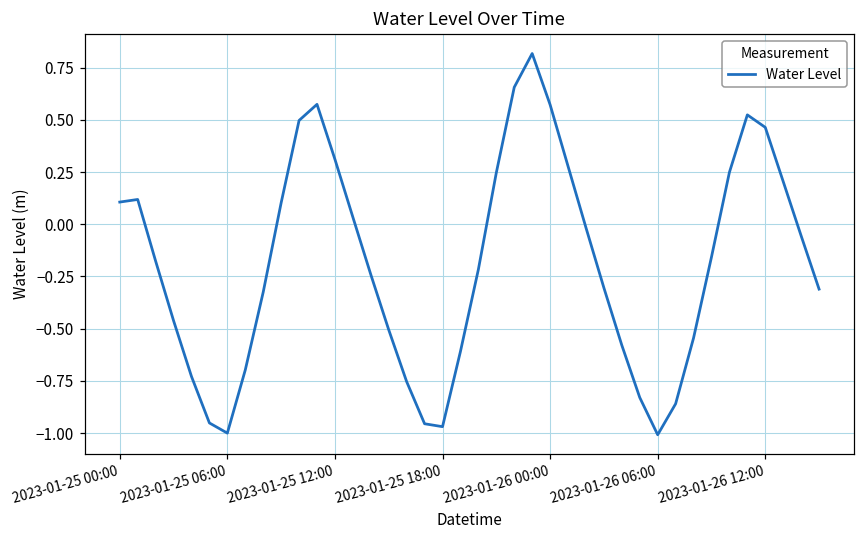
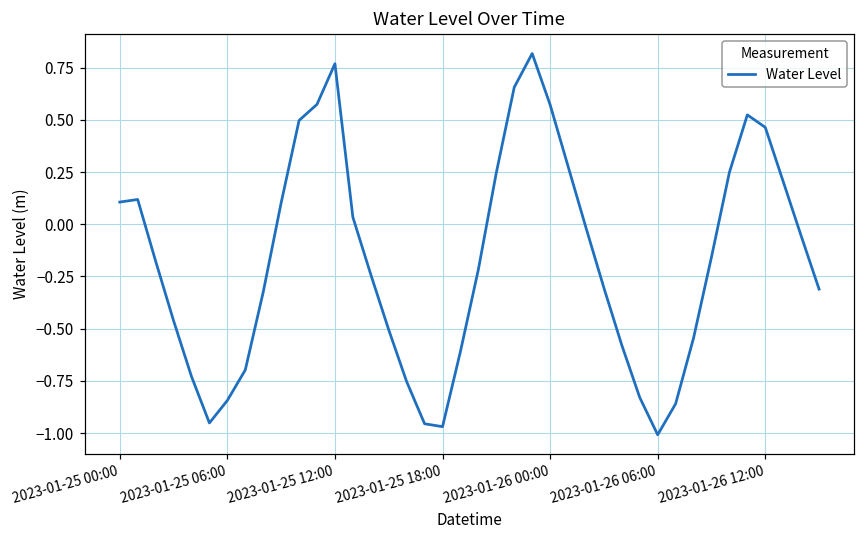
2023-01-25 06:00: -1.00 -> -0.84
2023-01-25 12:00: 0.31 -> 0.77
